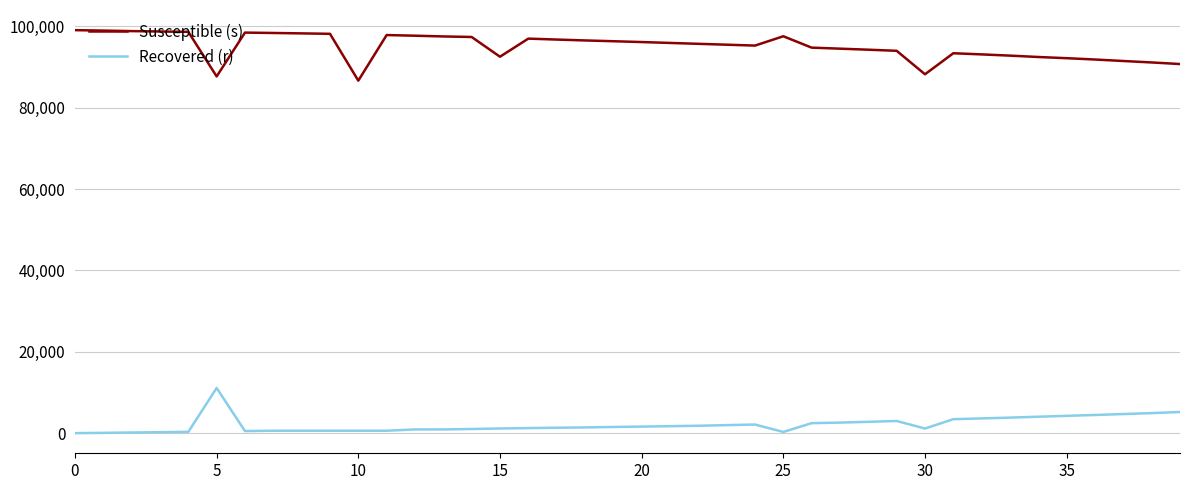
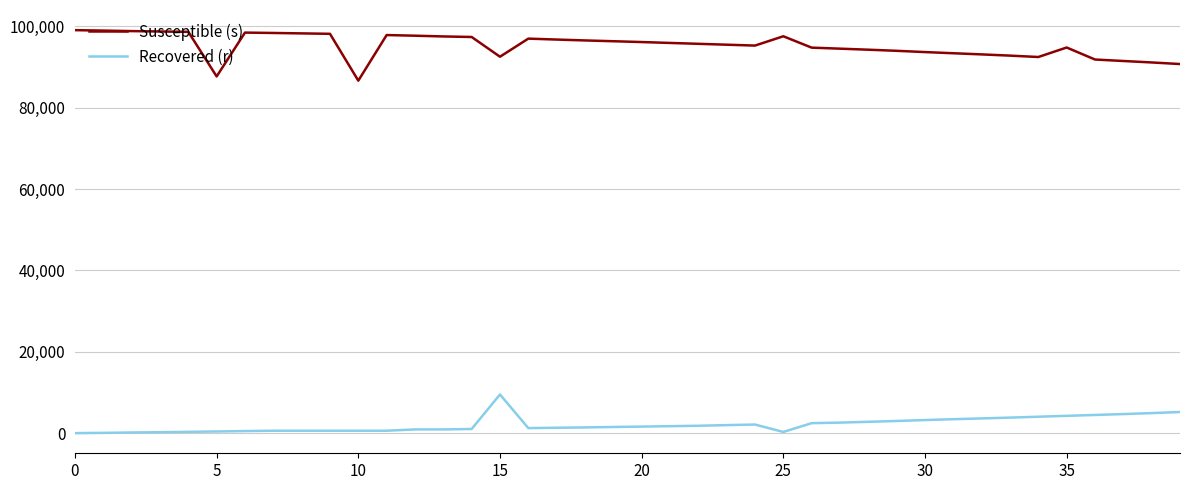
Recovered (r), 5: 11,000 -> 0
Recovered (r), 15: 1,000 -> 9,000
Susceptible (s), 30: 88,000 -> 94,000
Recovered (r), 30: 1,000 -> 3,000
Susceptible (s), 35: 92,000 -> 95,000
